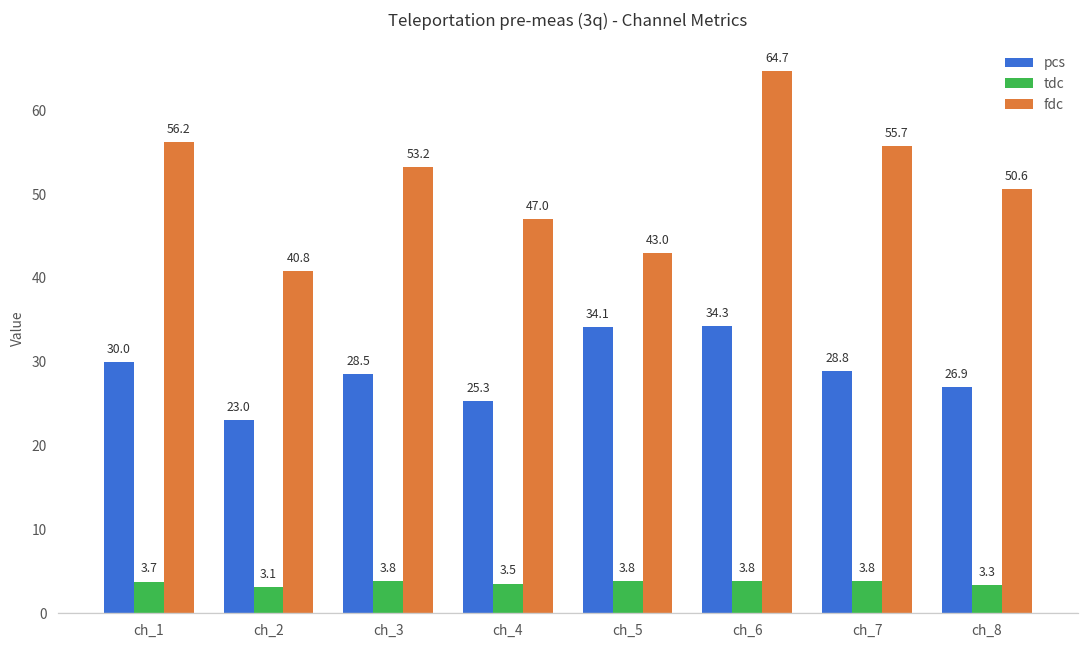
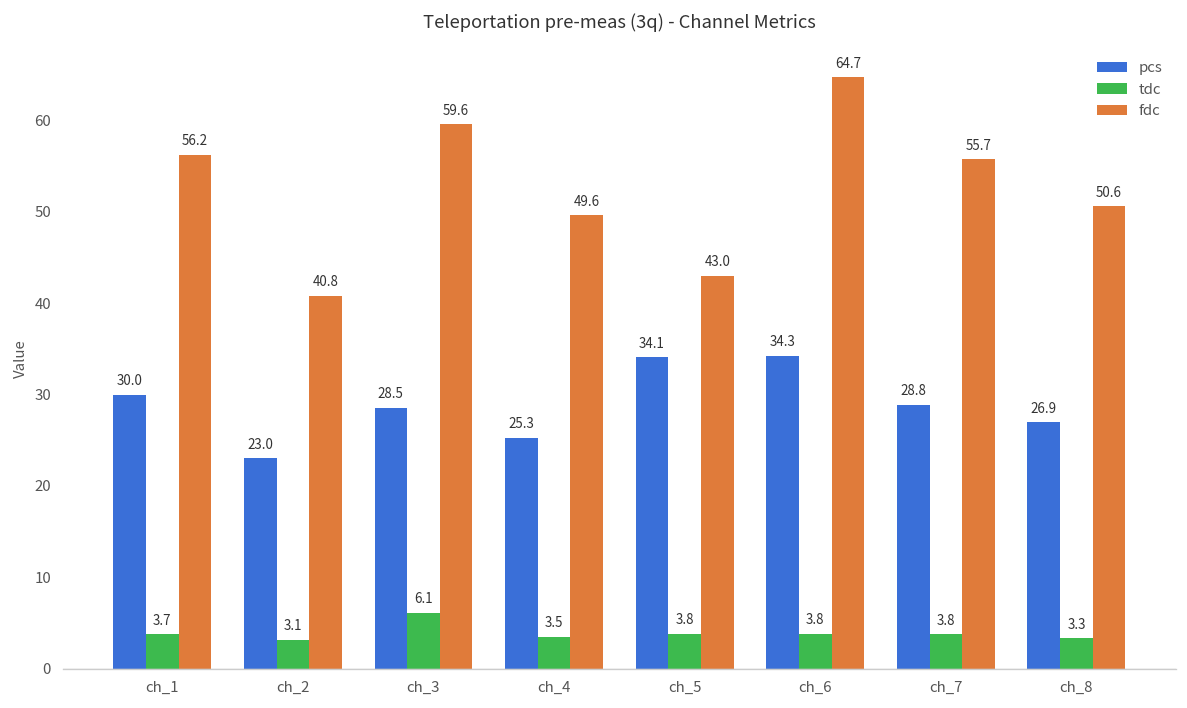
tdc, ch_3: 3.8 -> 6.1
fdc, ch_3: 53.2 -> 59.6
fdc, ch_4: 47.0 -> 49.6
